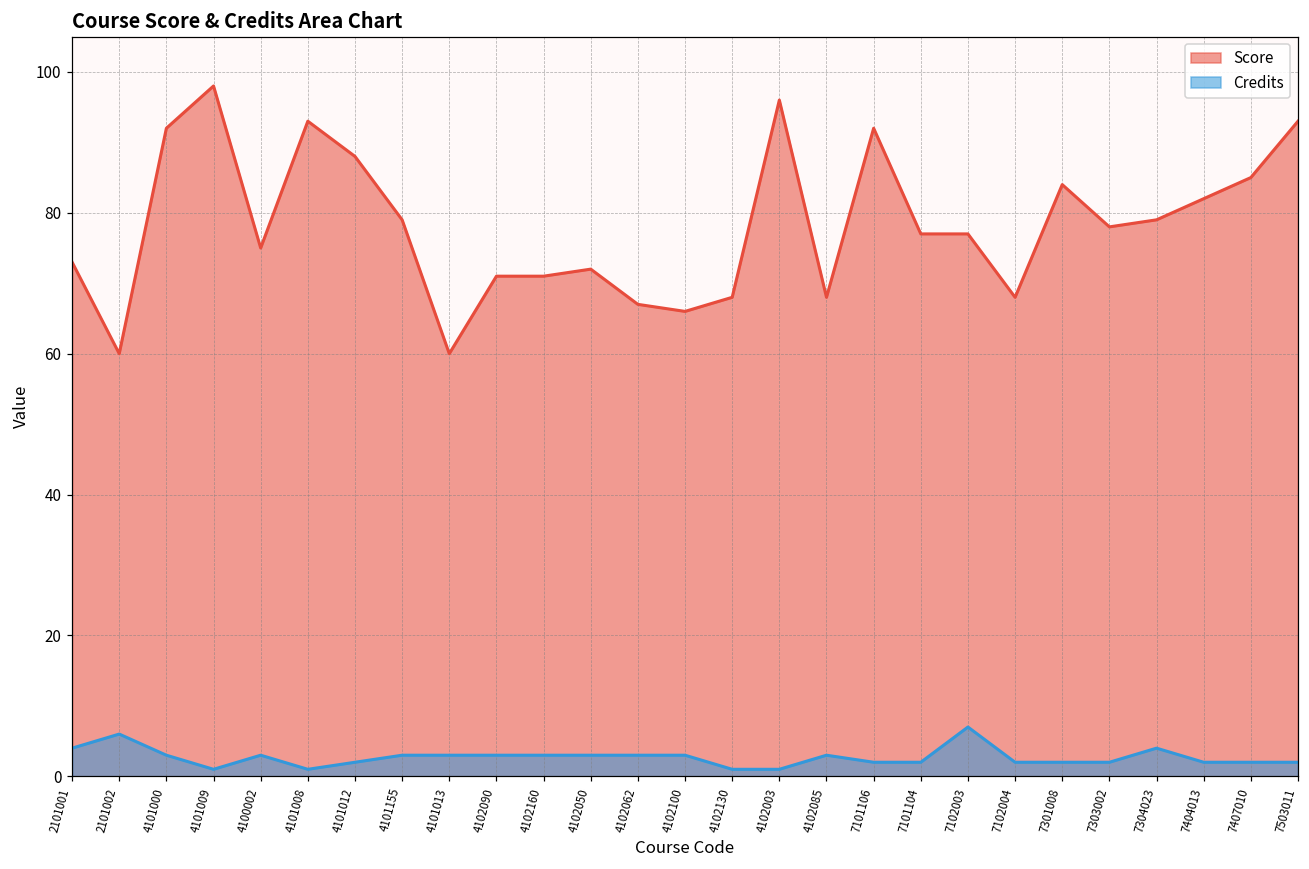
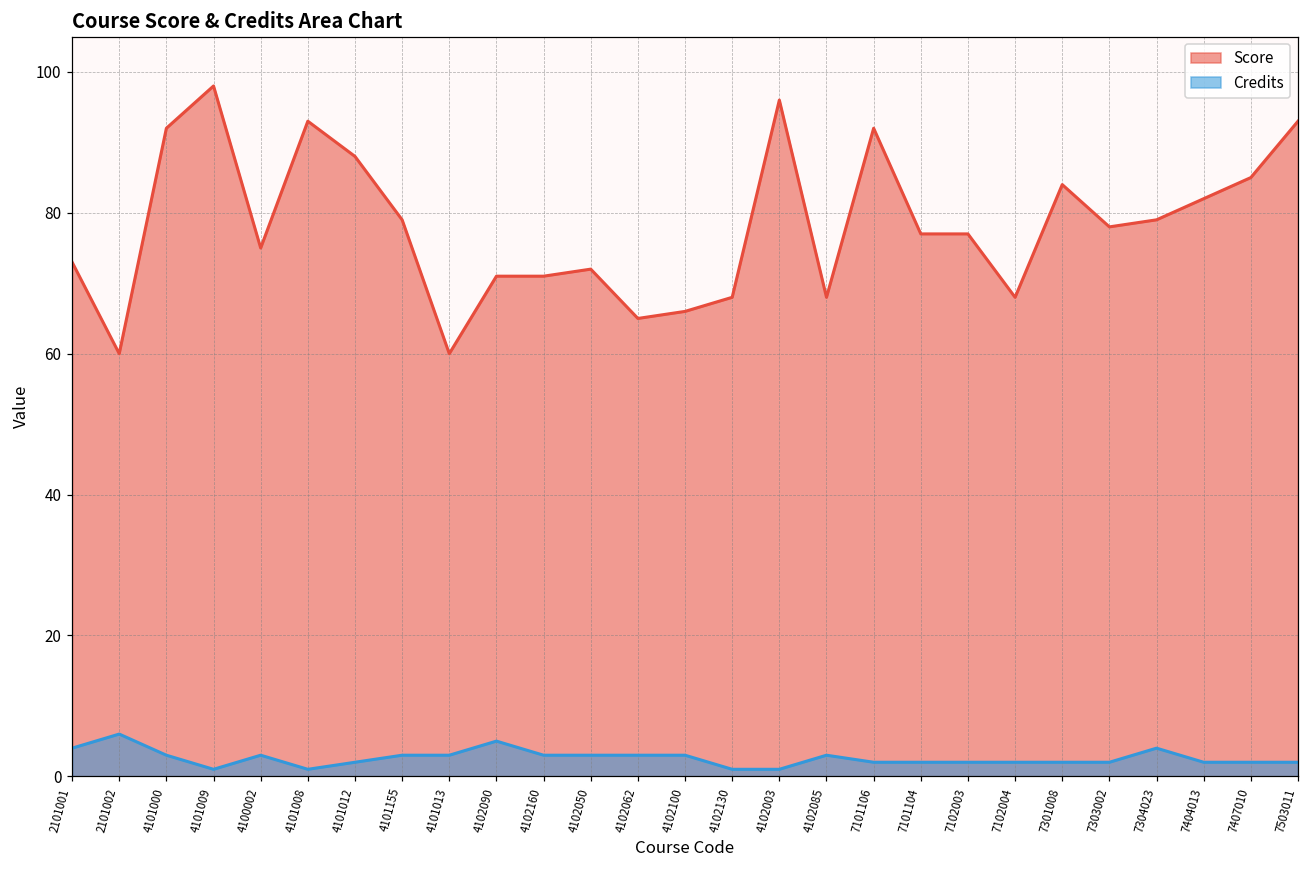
Credits, 4102090: 3 -> 5
Score, 4102062: 67 -> 65
Credits, 7102003: 7 -> 2
